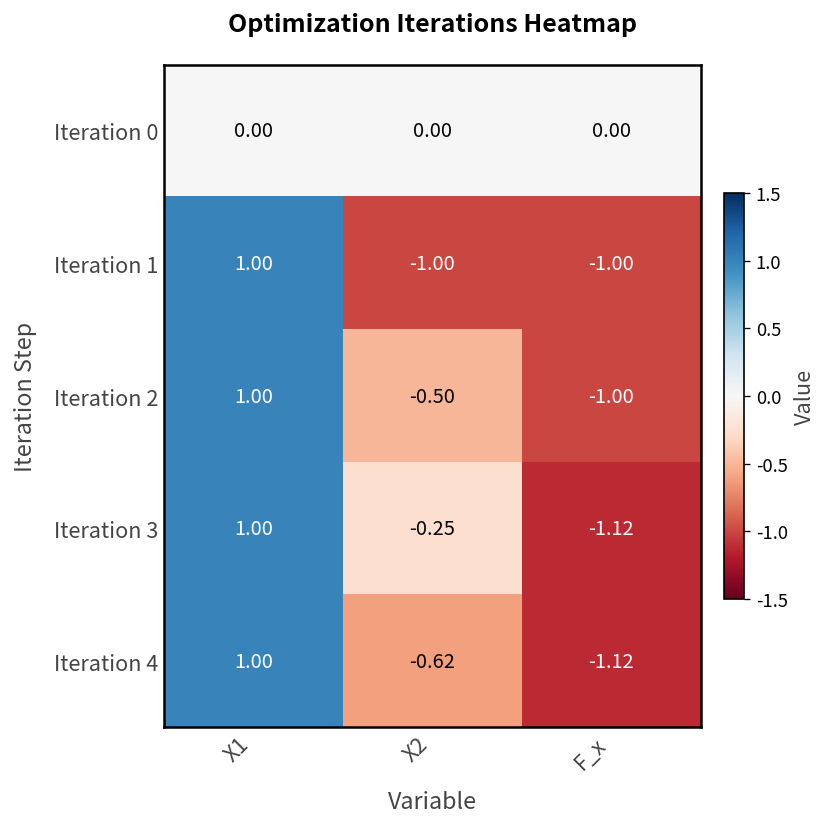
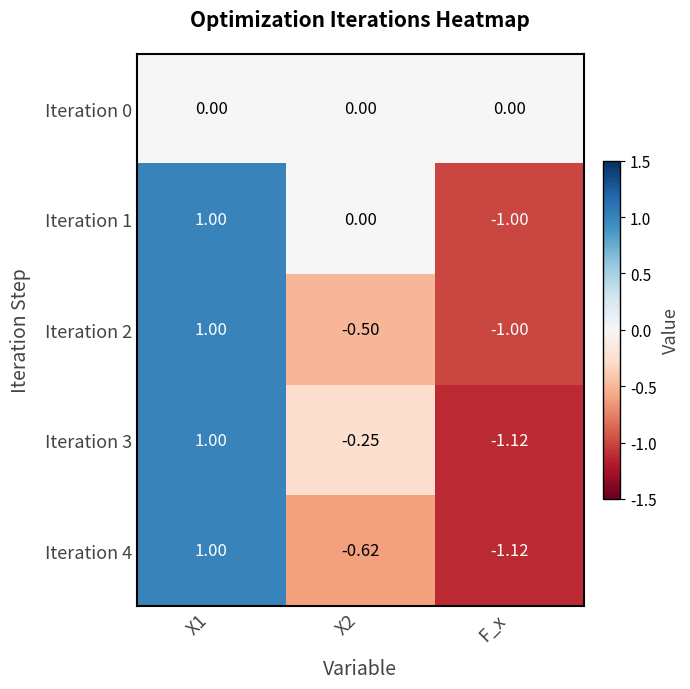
Iteration 1, X2: -1.00 -> 0.00
